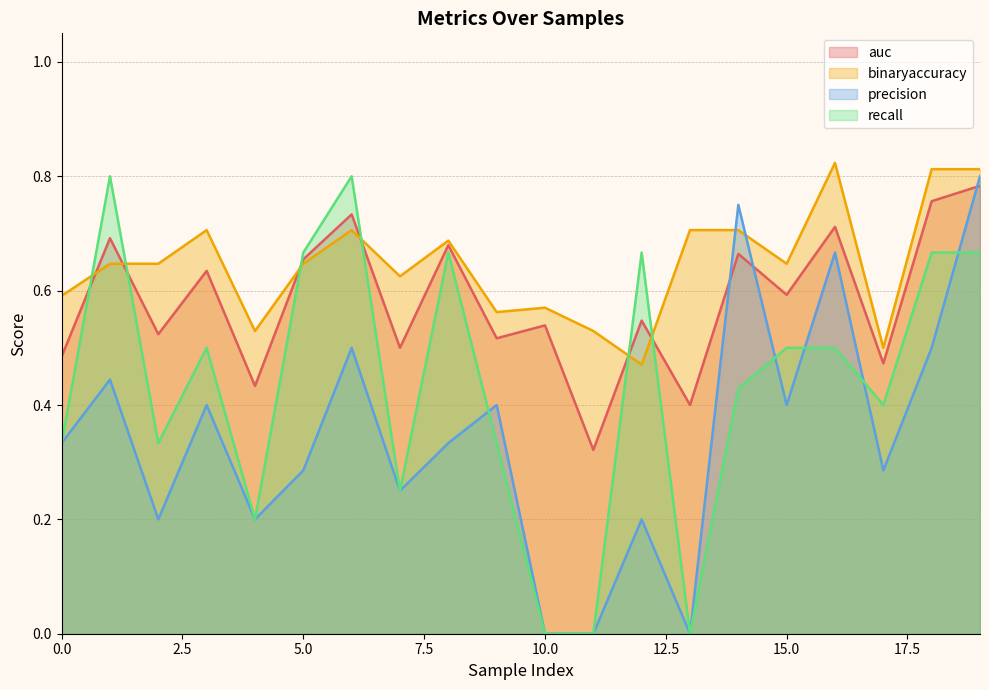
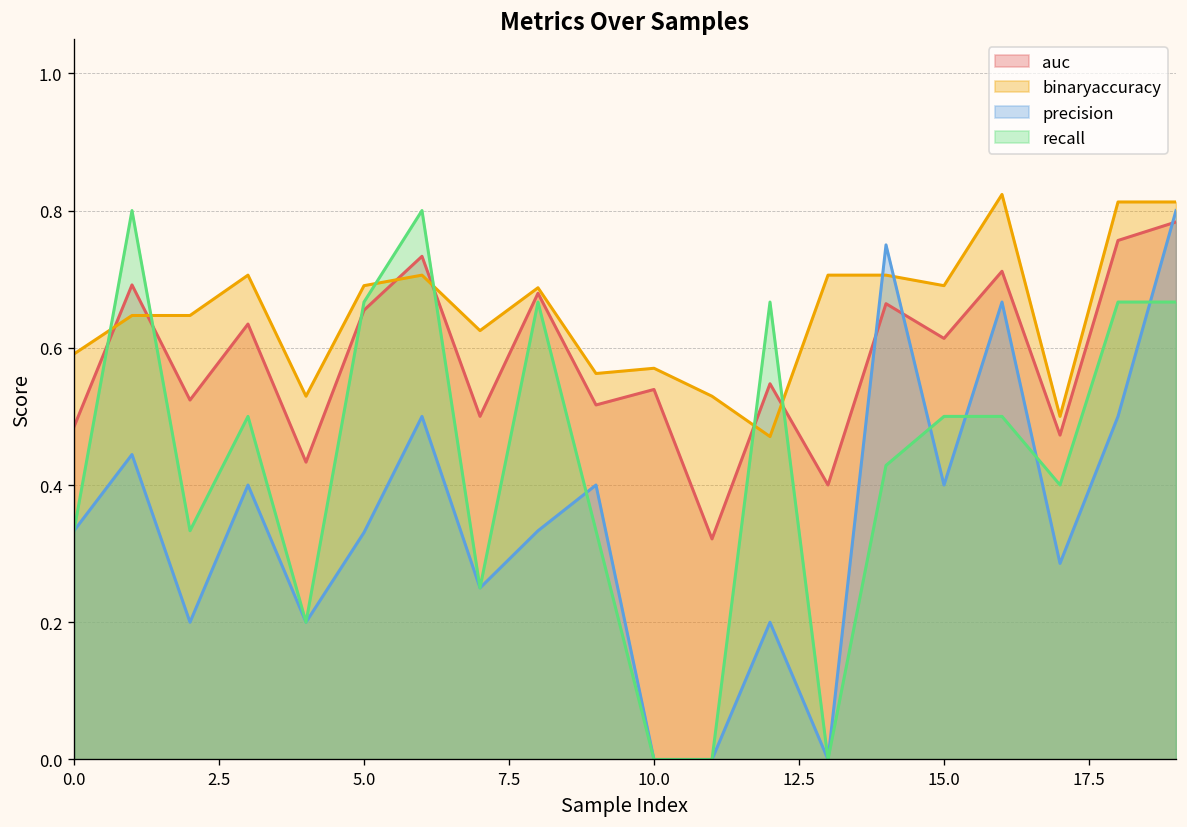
binaryaccuracy, 5.0: 0.65 -> 0.69
precision, 5.0: 0.29 -> 0.33
auc, 15.0: 0.59 -> 0.61
binaryaccuracy, 15.0: 0.65 -> 0.69
